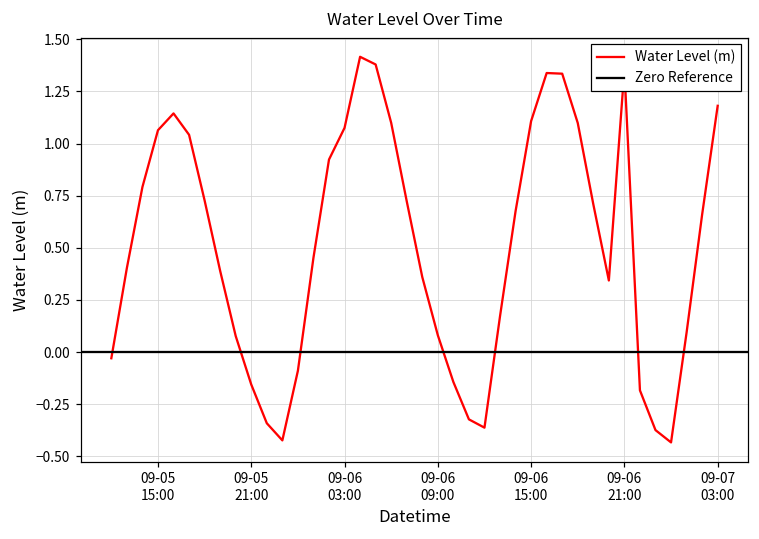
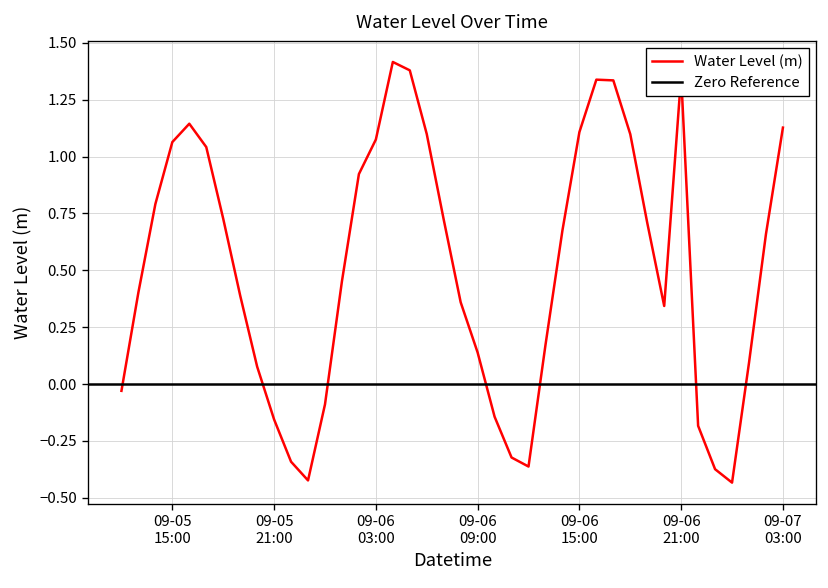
09-06 09:00: 0.08 -> 0.14
09-07 03:00: 1.18 -> 1.13
